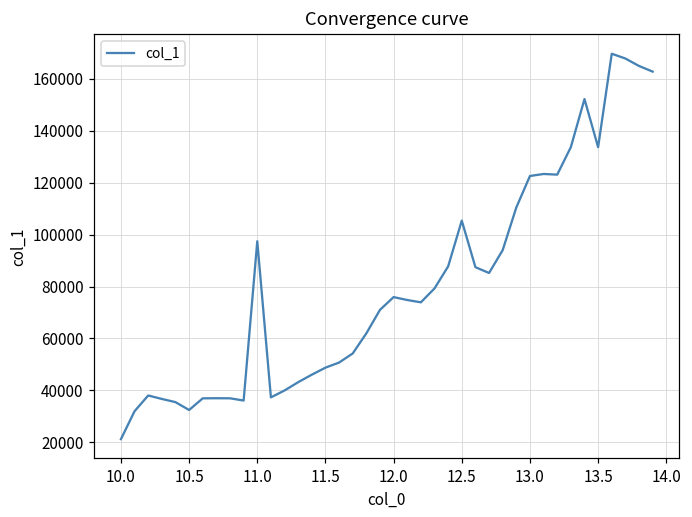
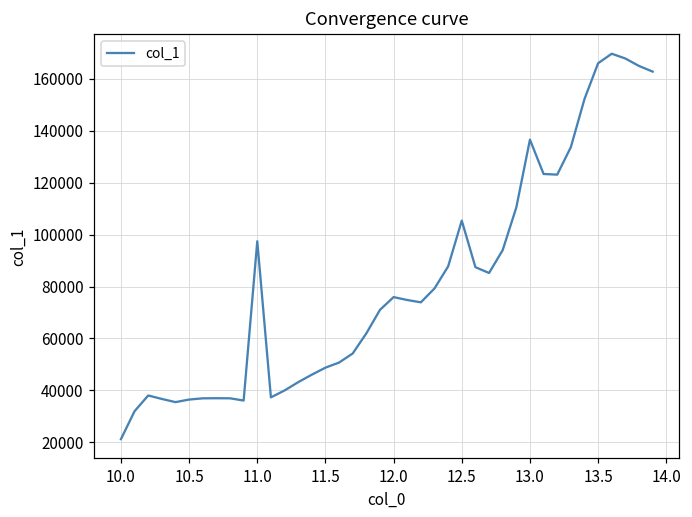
10.5: 32000 -> 36000
13.0: 123000 -> 137000
13.5: 134000 -> 166000
